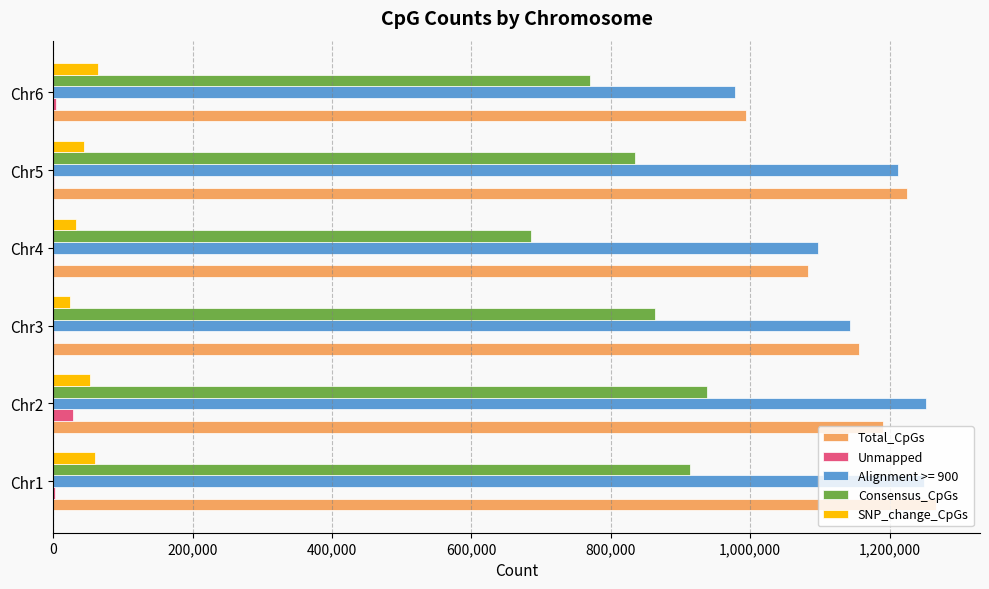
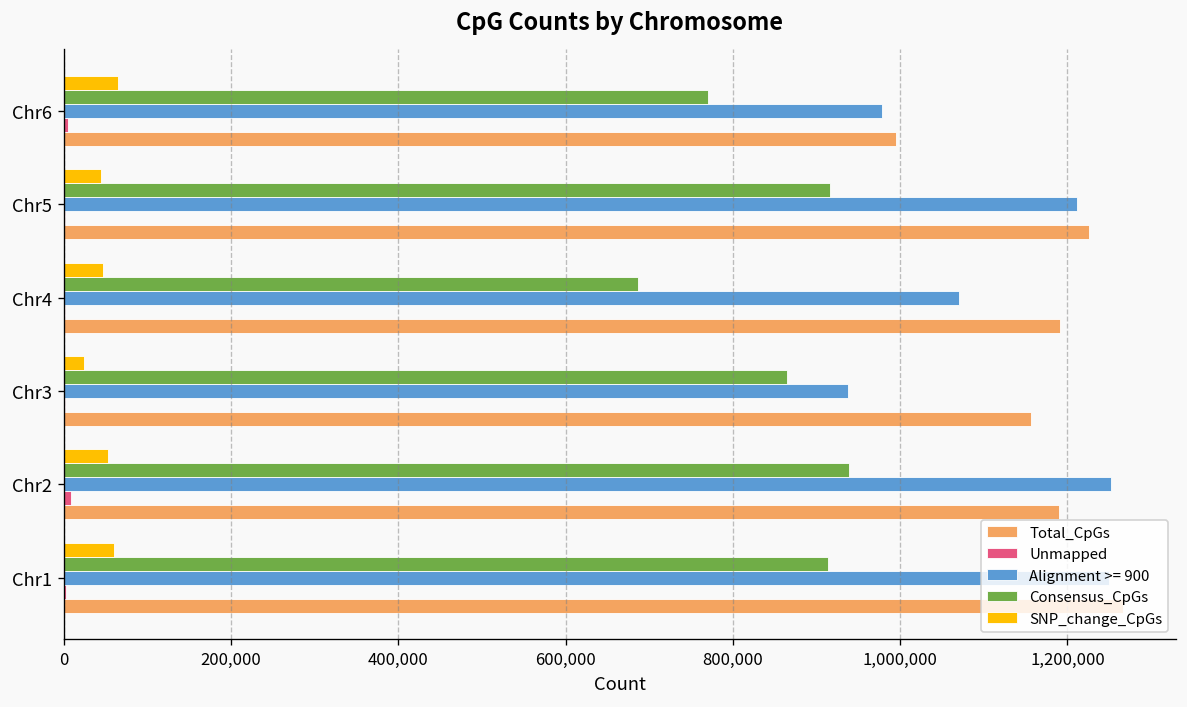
Consensus_CpGs, Chr5: 830,000 -> 920,000
SNP_change_CpGs, Chr4: 30,000 -> 50,000
Alignment >= 900, Chr4: 1,100,000 -> 1,070,000
Total_CpGs, Chr4: 1,080,000 -> 1,190,000
Alignment >= 900, Chr3: 1,140,000 -> 940,000
Unmapped, Chr2: 30,000 -> 10,000
